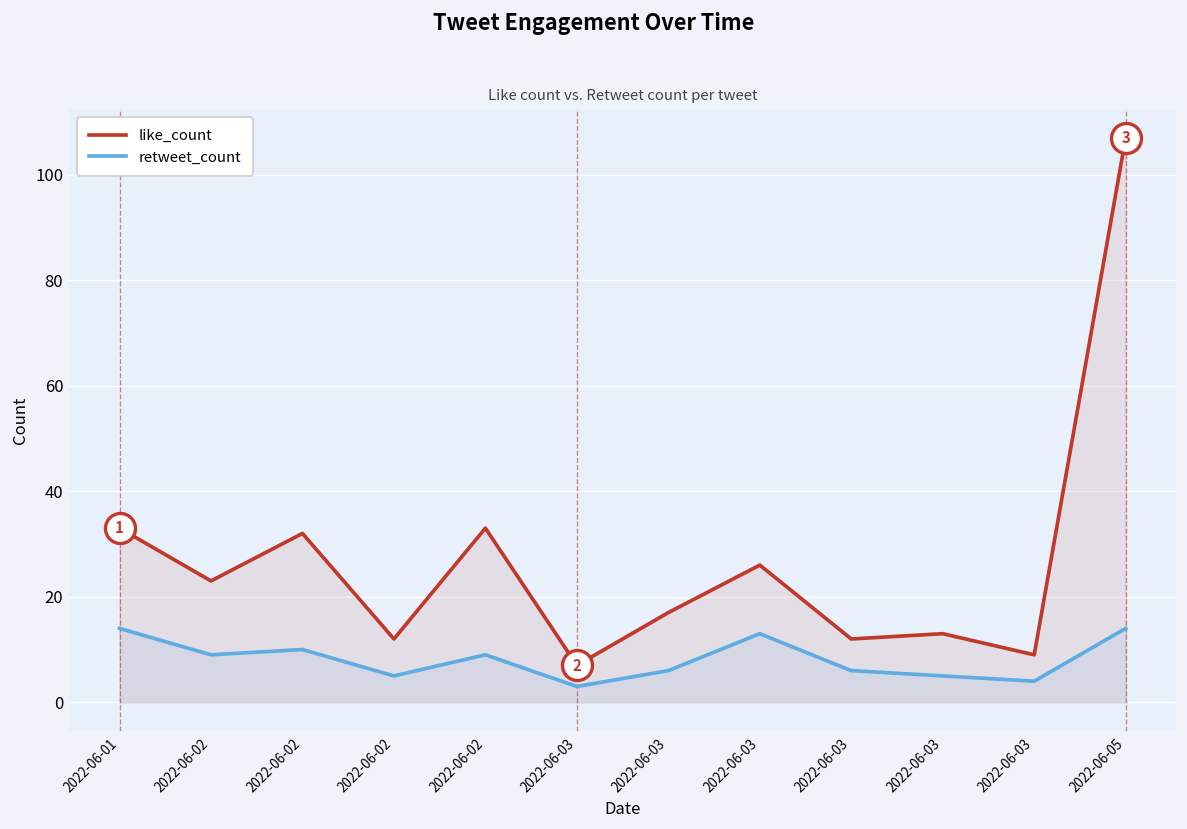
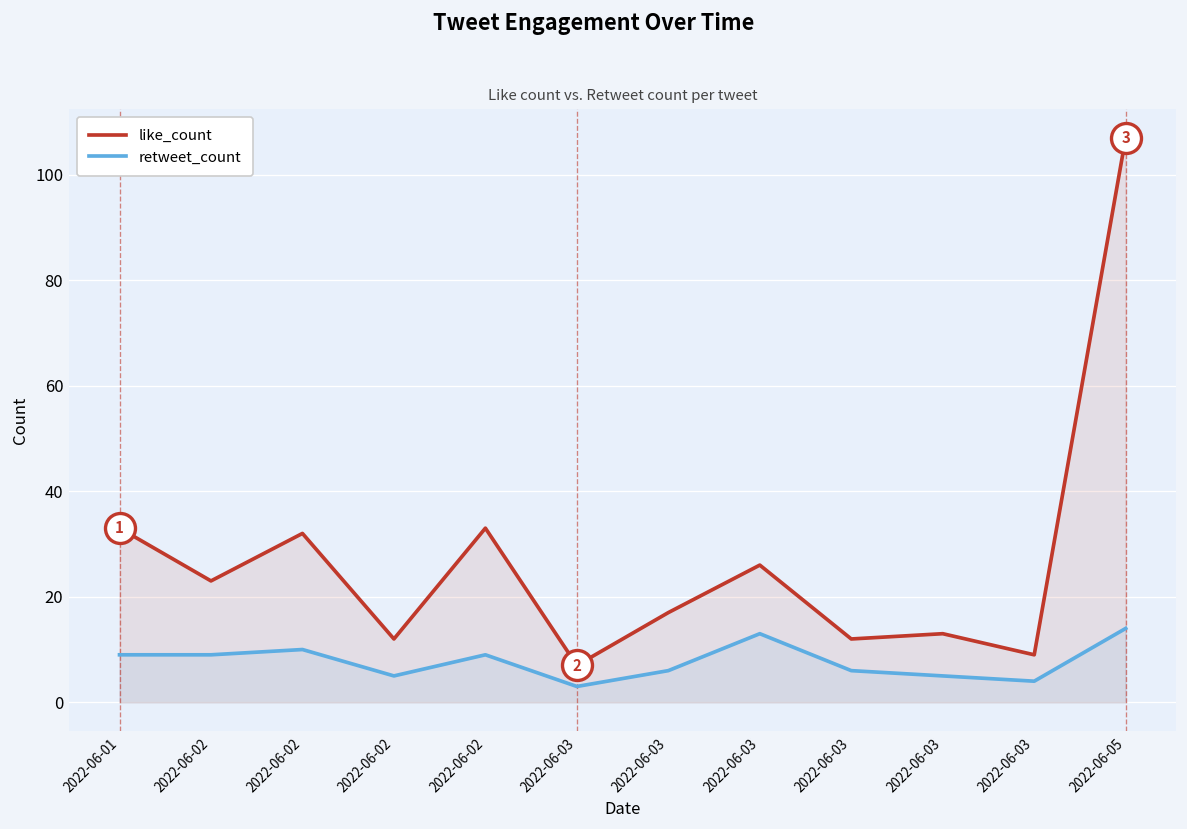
retweet_count, 2022-06-01: 14 -> 9
